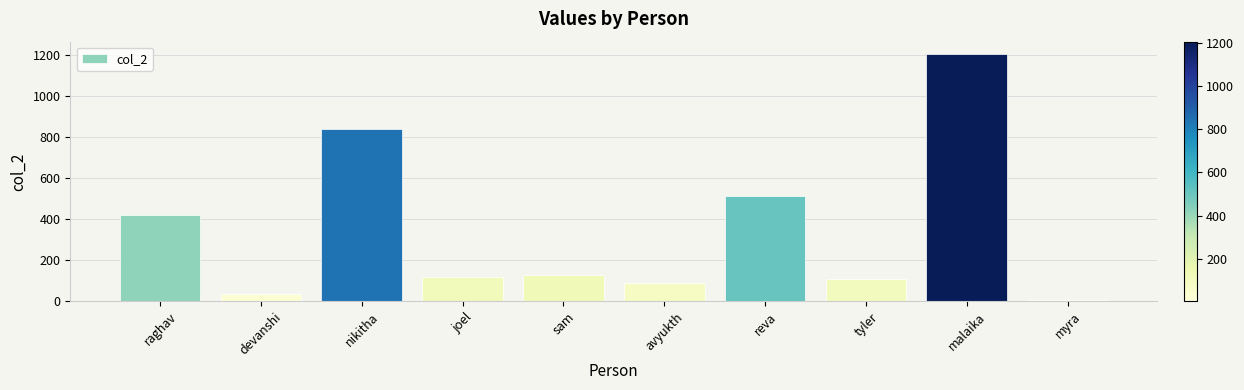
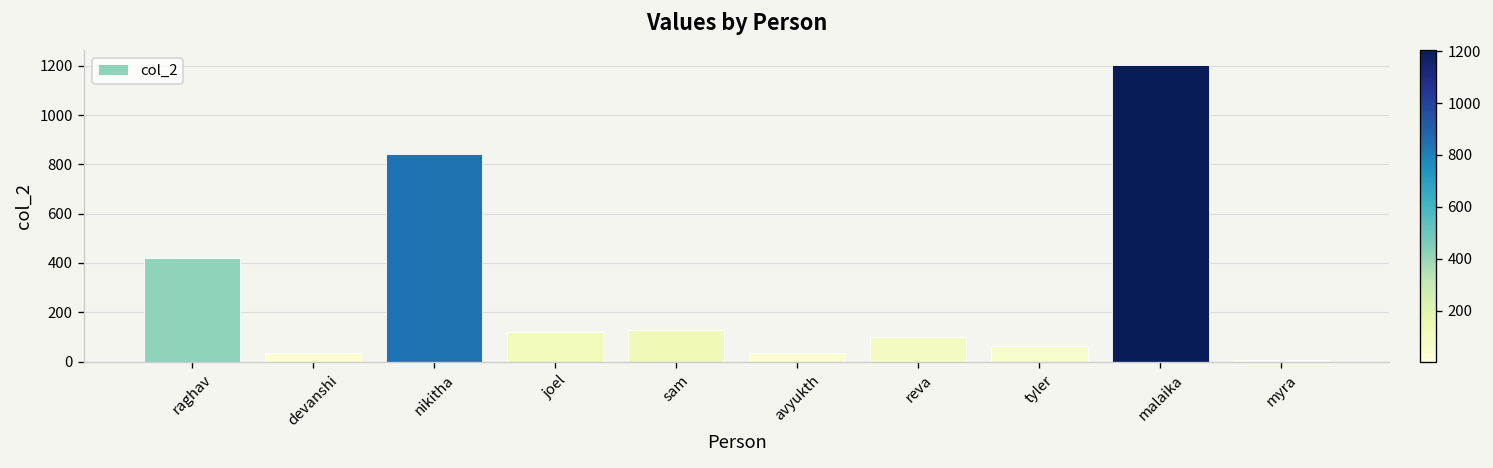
avyukth: 90 -> 30
reva: 520 -> 100
tyler: 110 -> 60
